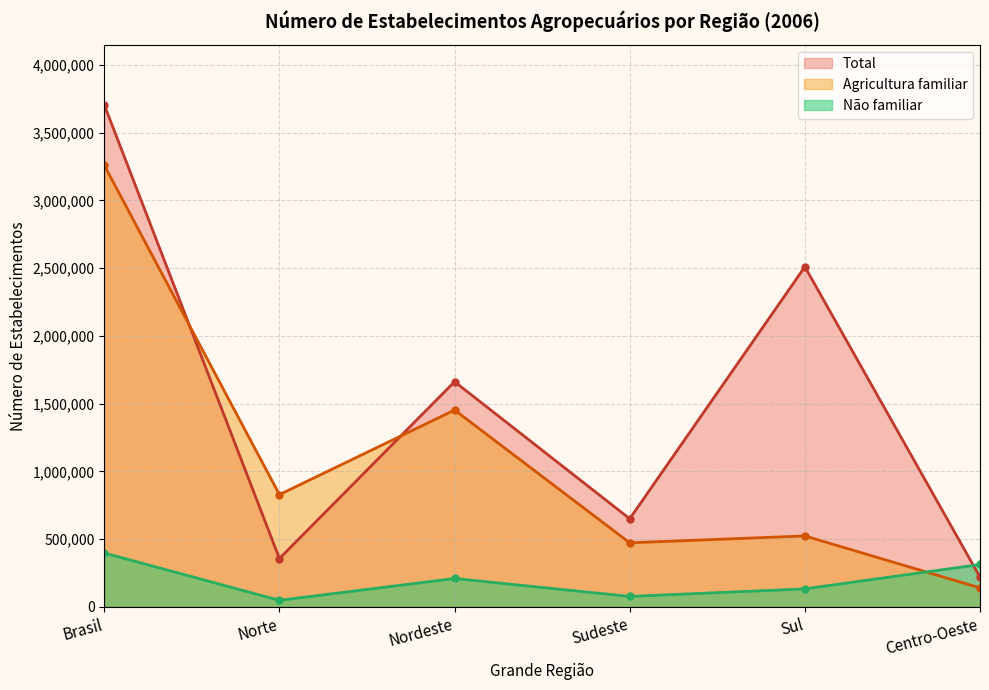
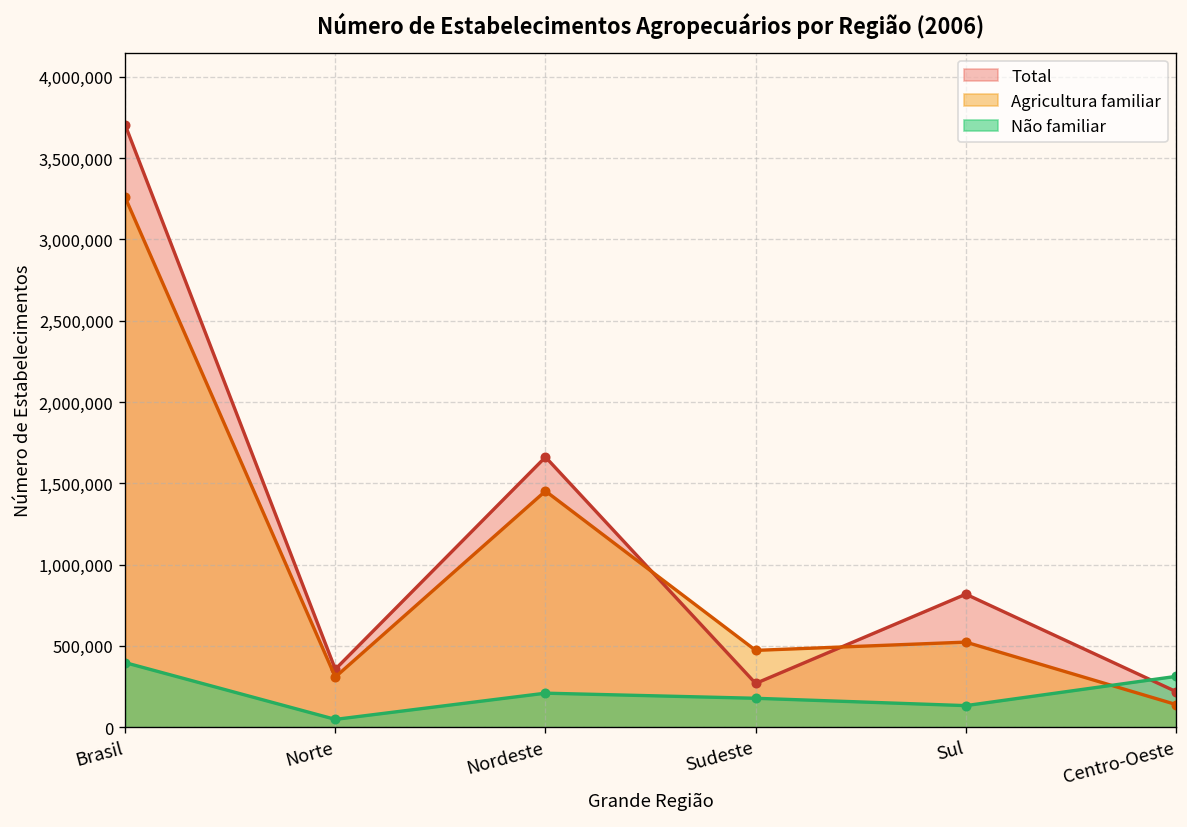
Agricultura familiar, Norte: 830,000 -> 310,000
Total, Sudeste: 650,000 -> 270,000
Não familiar, Sudeste: 80,000 -> 180,000
Total, Sul: 2,510,000 -> 820,000
